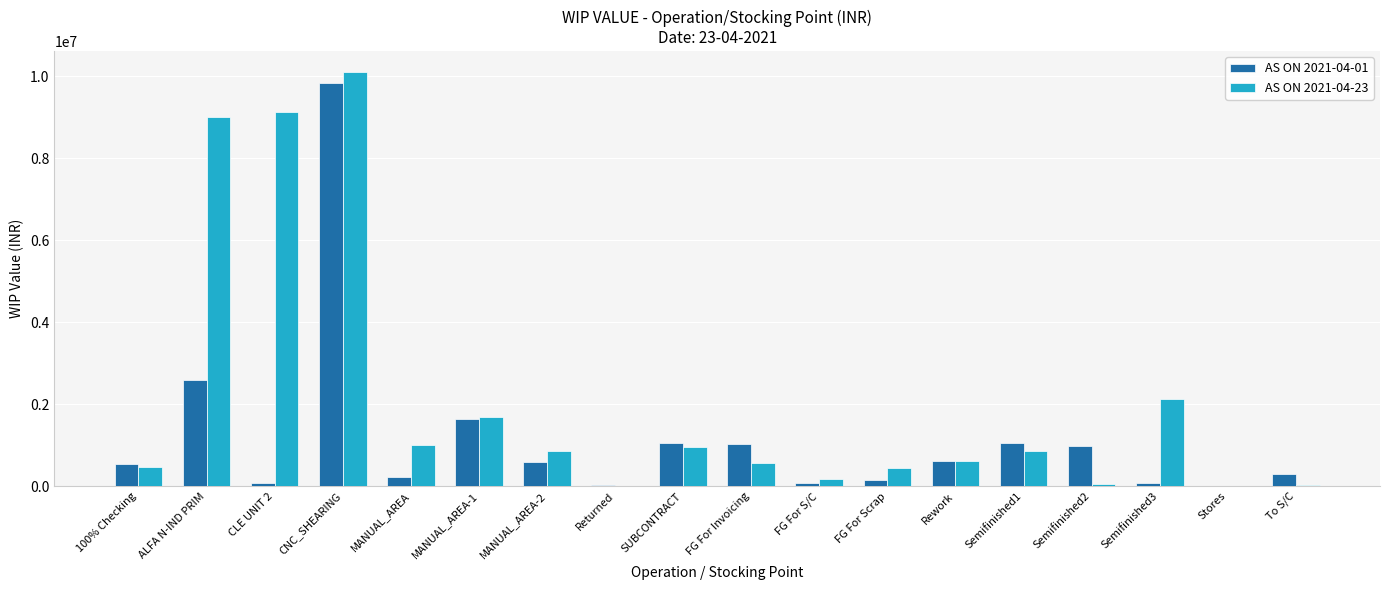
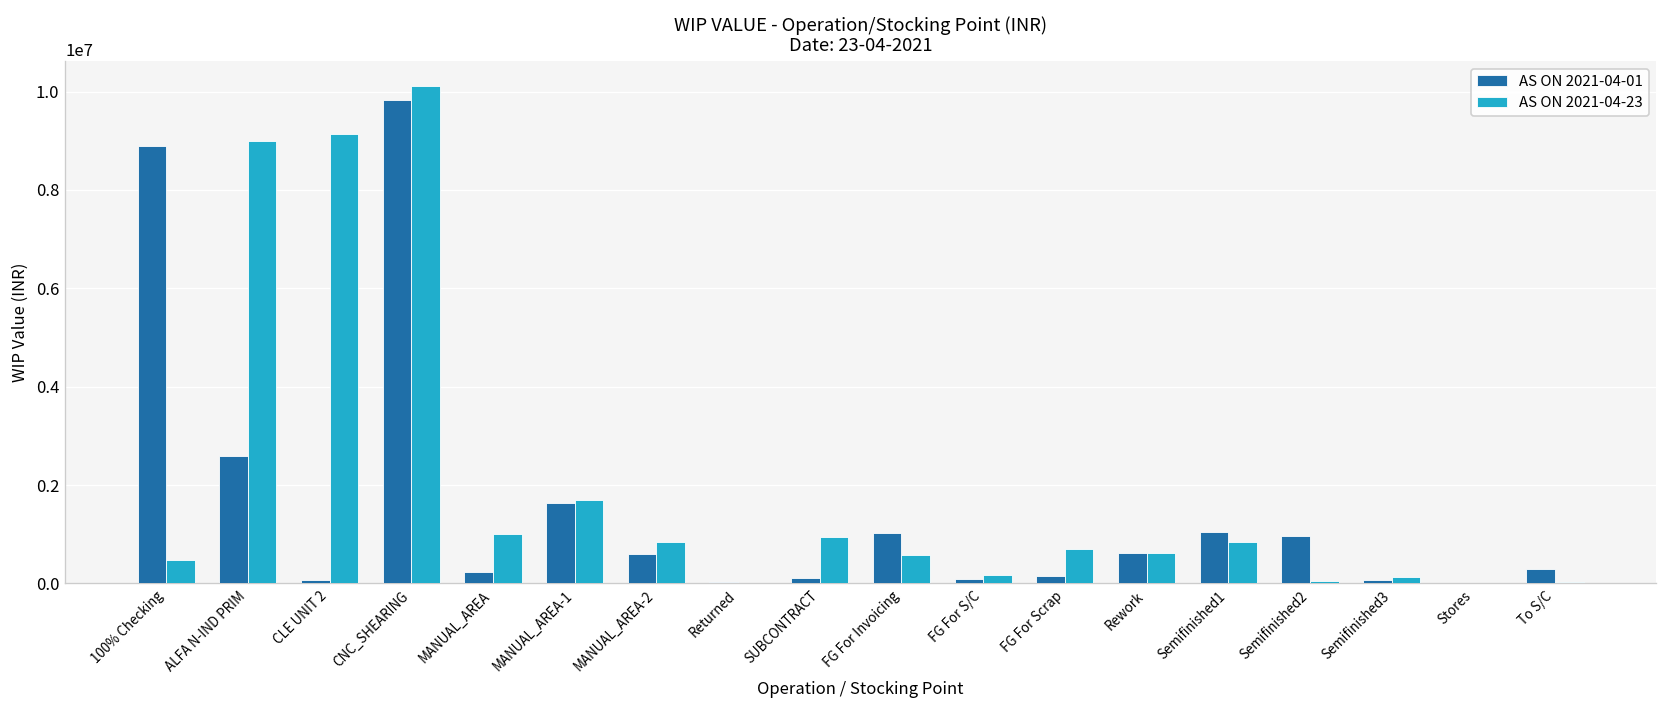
AS ON 2021-04-01, 100% Checking: 500000 -> 8900000
AS ON 2021-04-01, SUBCONTRACT: 1000000 -> 100000
AS ON 2021-04-23, FG For Scrap: 500000 -> 700000
AS ON 2021-04-23, Semifinished3: 2100000 -> 100000
